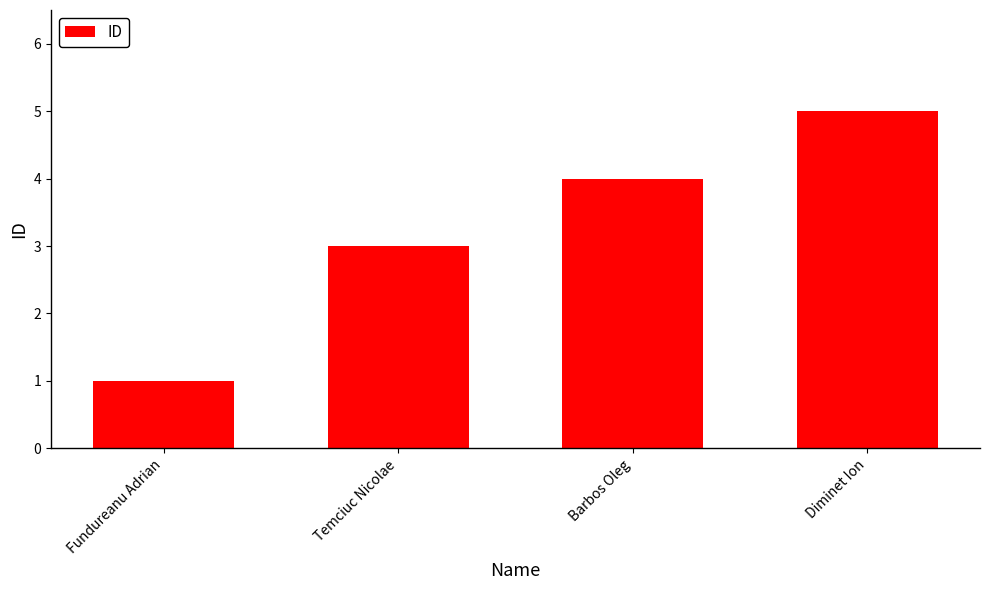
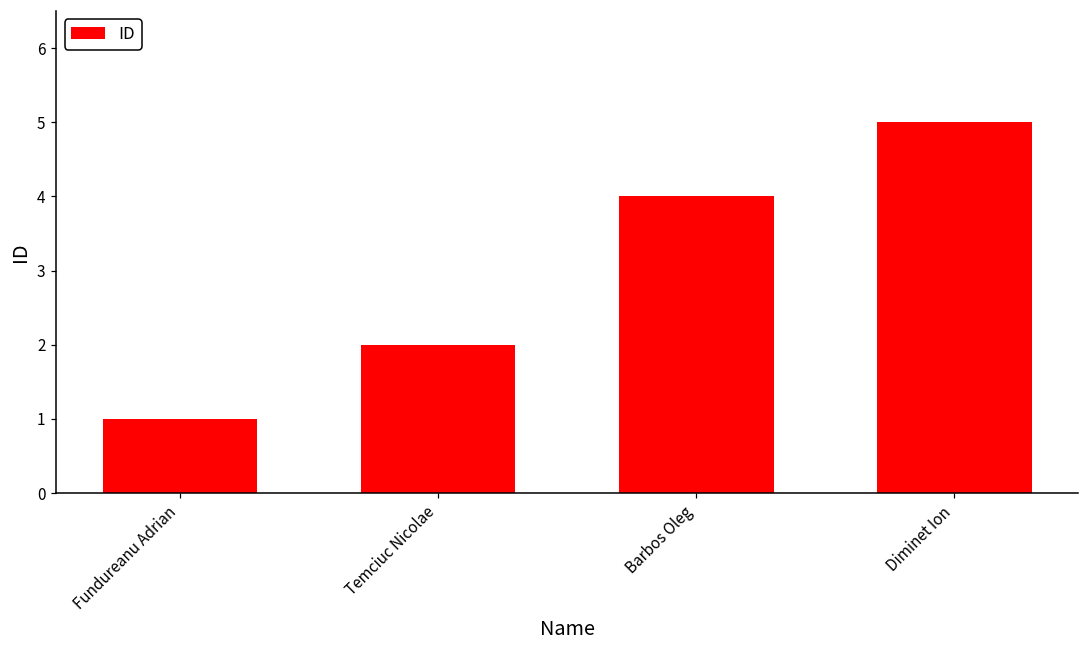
Temciuc Nicolae: 3 -> 2
